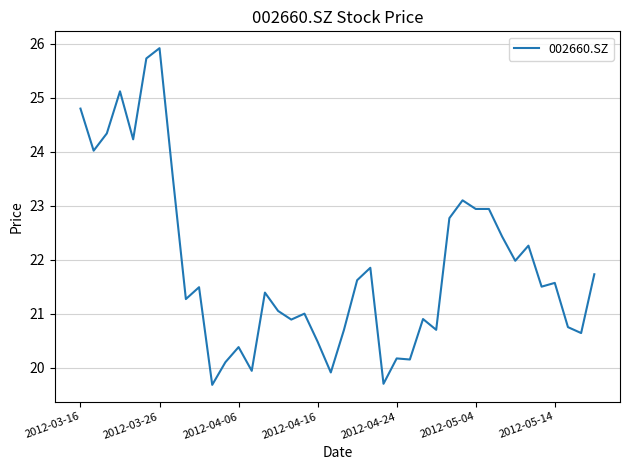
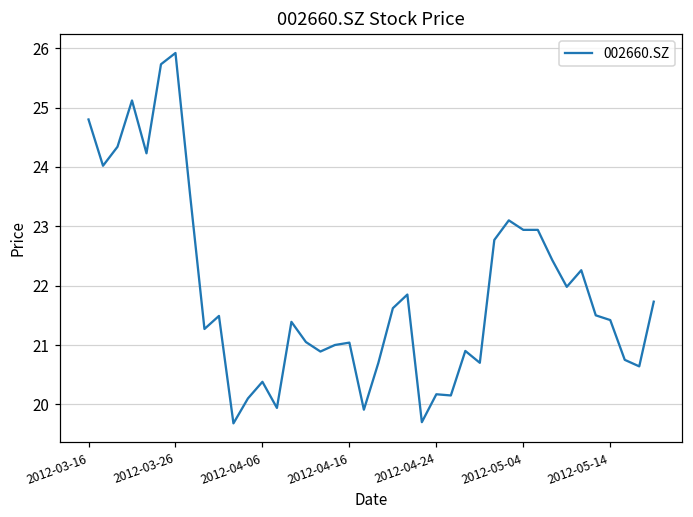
2012-04-16: 20.5 -> 21.0
2012-05-14: 21.6 -> 21.4
